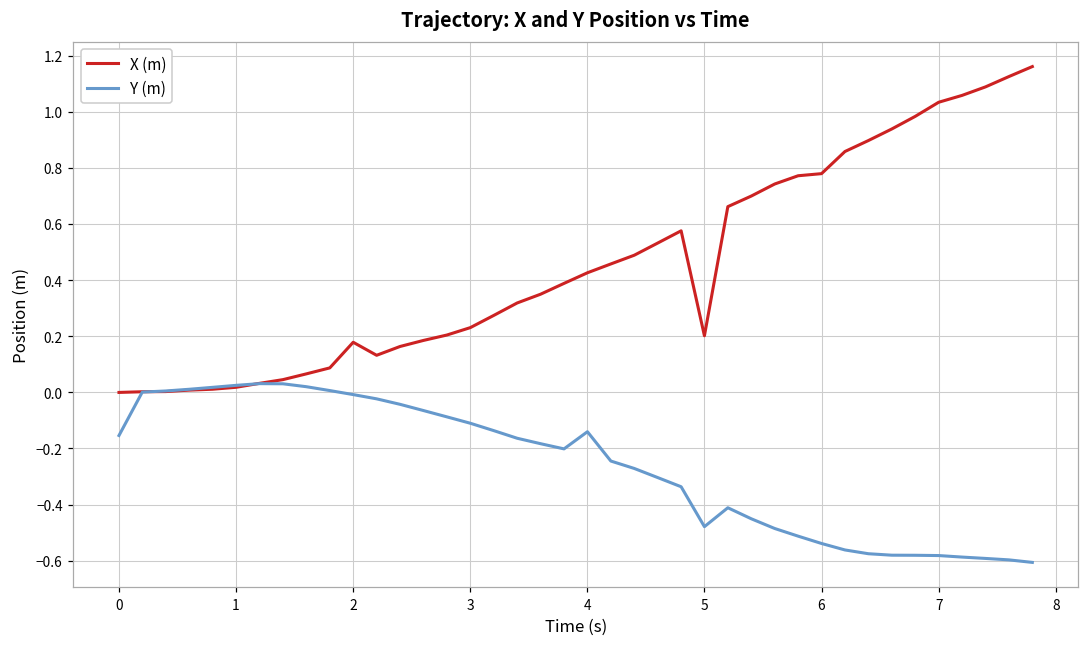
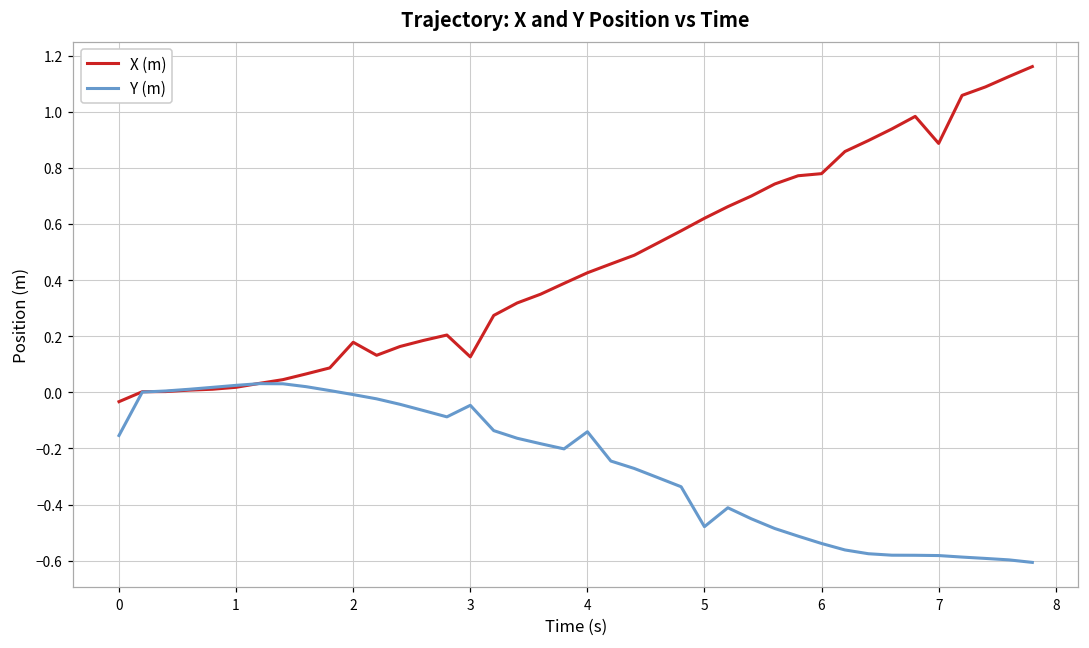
X (m), 0: 0.00 -> -0.03
X (m), 3: 0.23 -> 0.13
Y (m), 3: -0.11 -> -0.05
X (m), 5: 0.20 -> 0.62
X (m), 7: 1.03 -> 0.89
